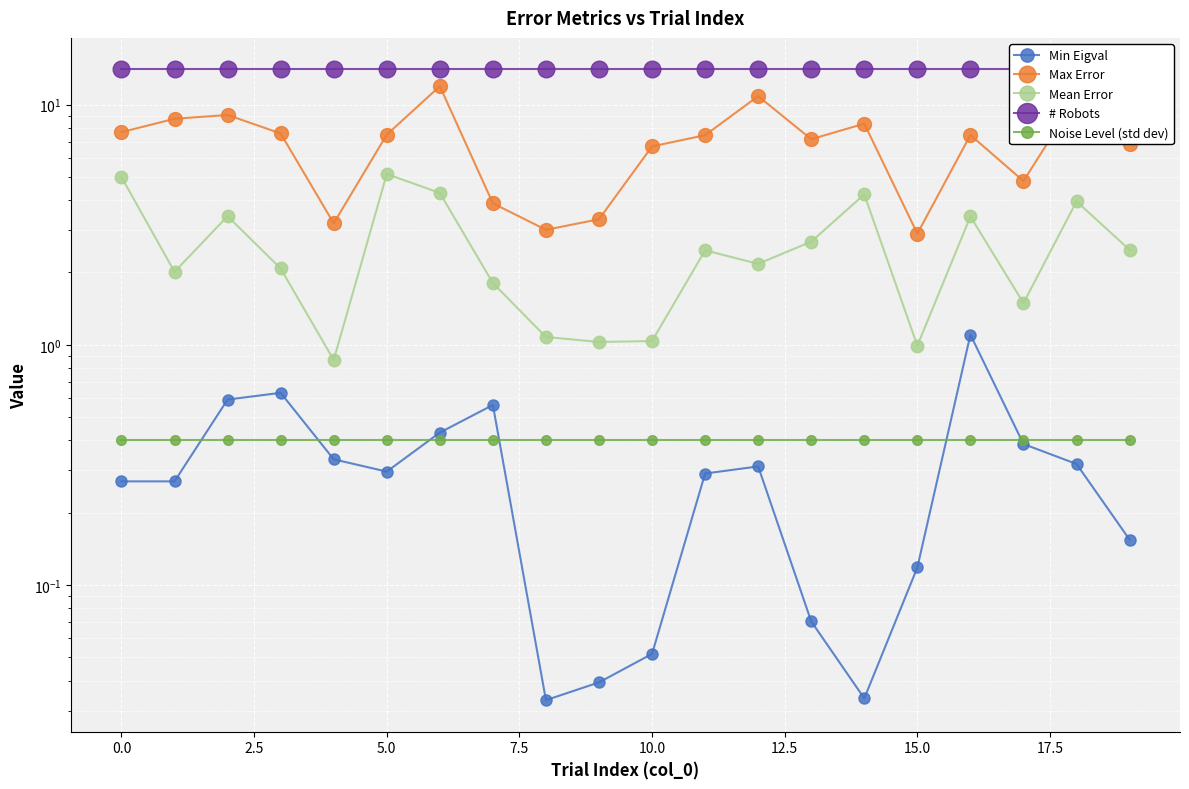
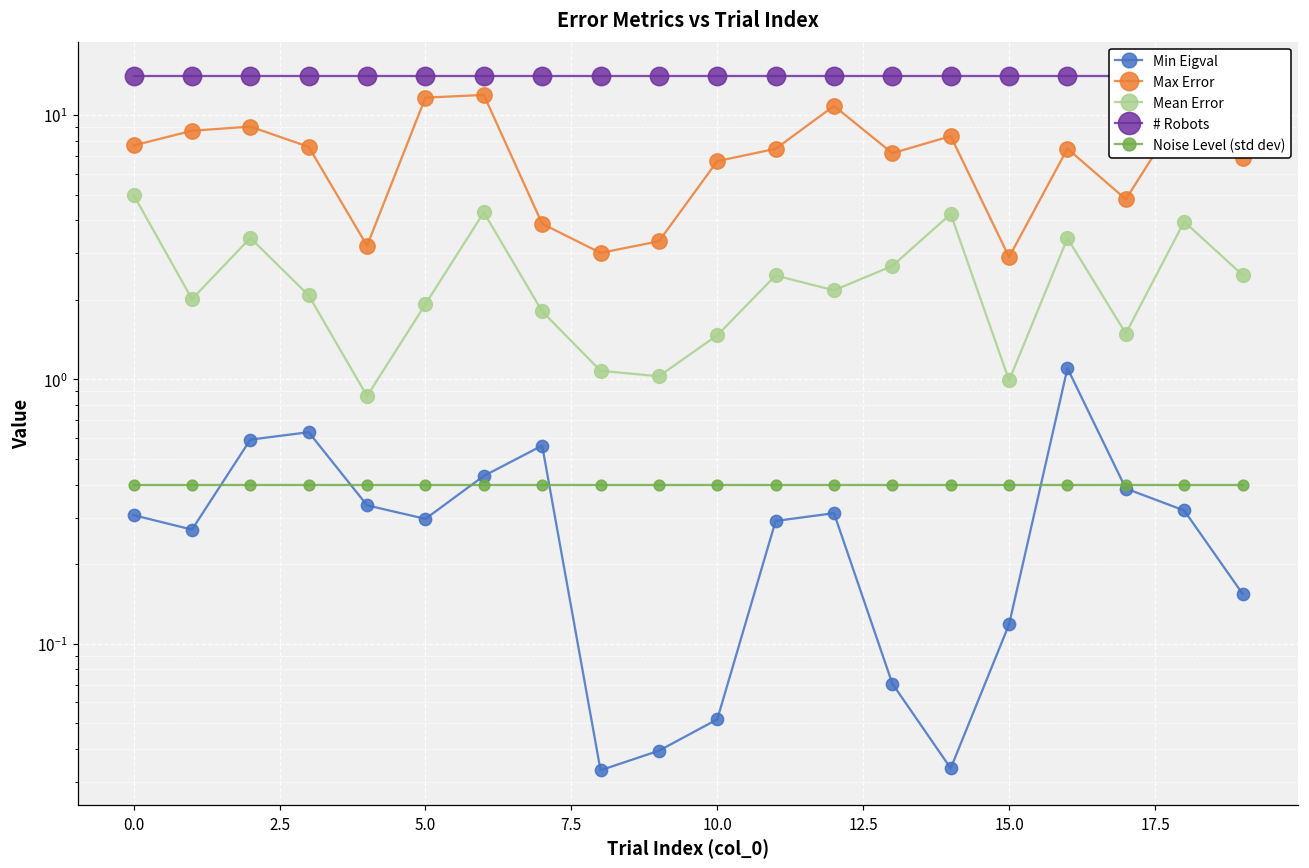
Min Eigval, 0.0: 0.27 -> 0.31
Max Error, 5.0: 7.5 -> 12
Mean Error, 5.0: 5.1 -> 1.9
Mean Error, 10.0: 1.04 -> 1.5
